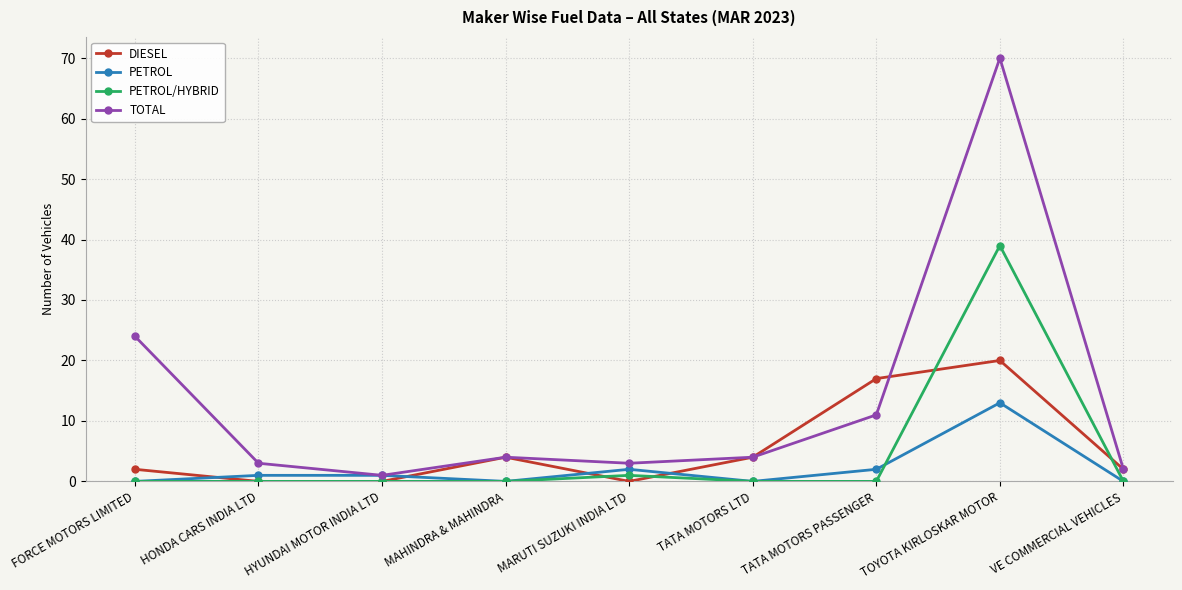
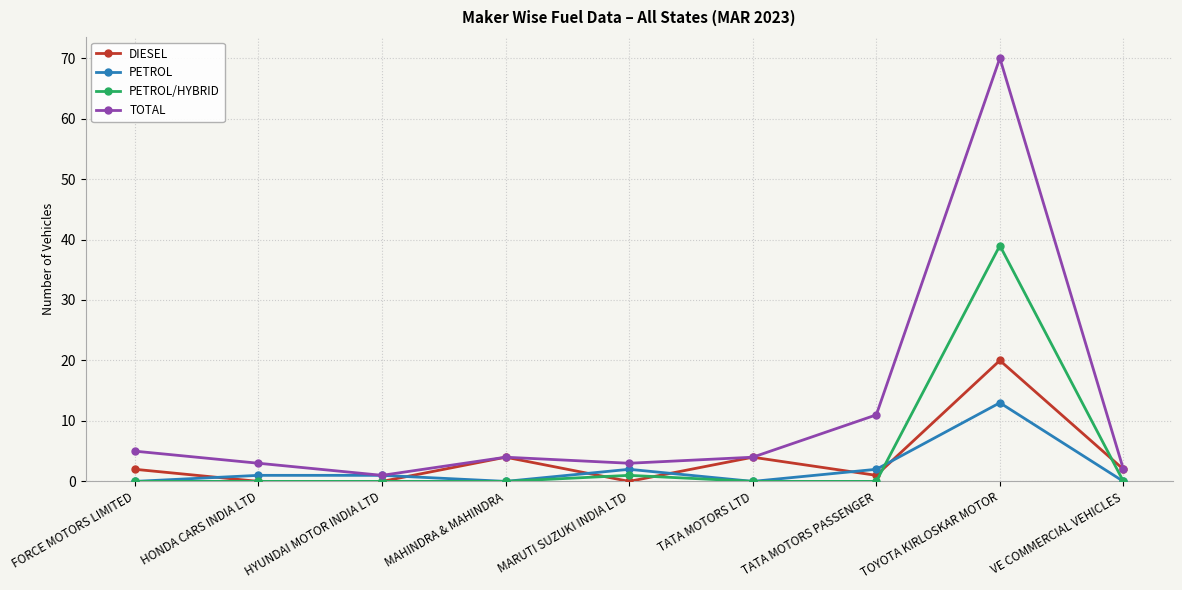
TOTAL, FORCE MOTORS LIMITED: 24 -> 5
DIESEL, TATA MOTORS PASSENGER: 17 -> 1
